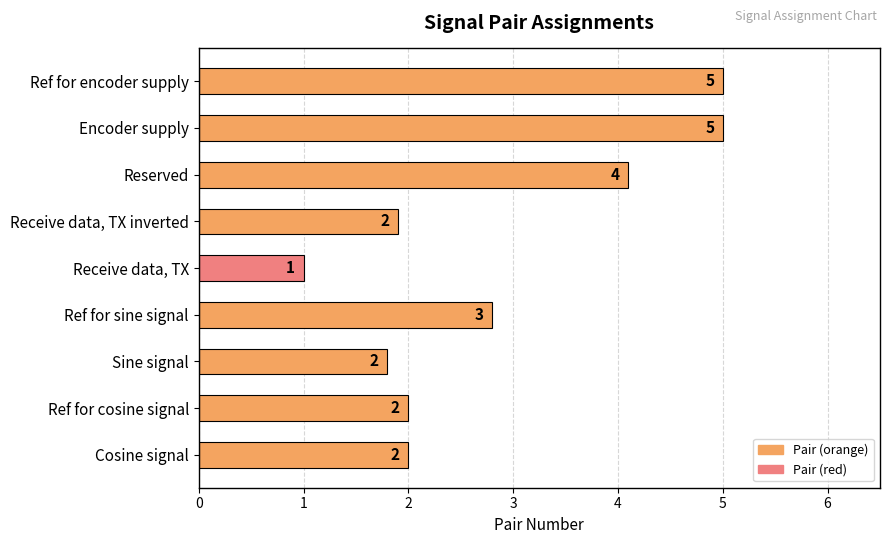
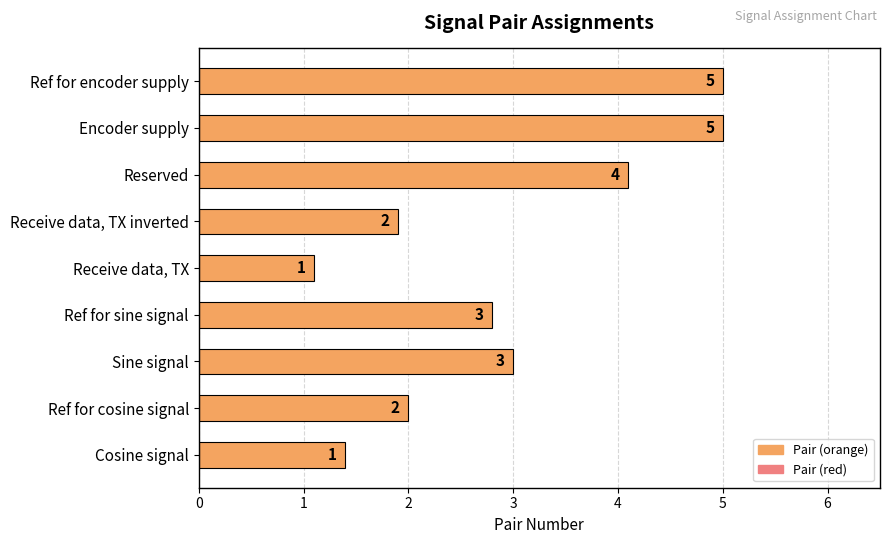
Receive data, TX: 1.0 -> 1.1
Sine signal: 2 -> 3
Cosine signal: 2 -> 1
